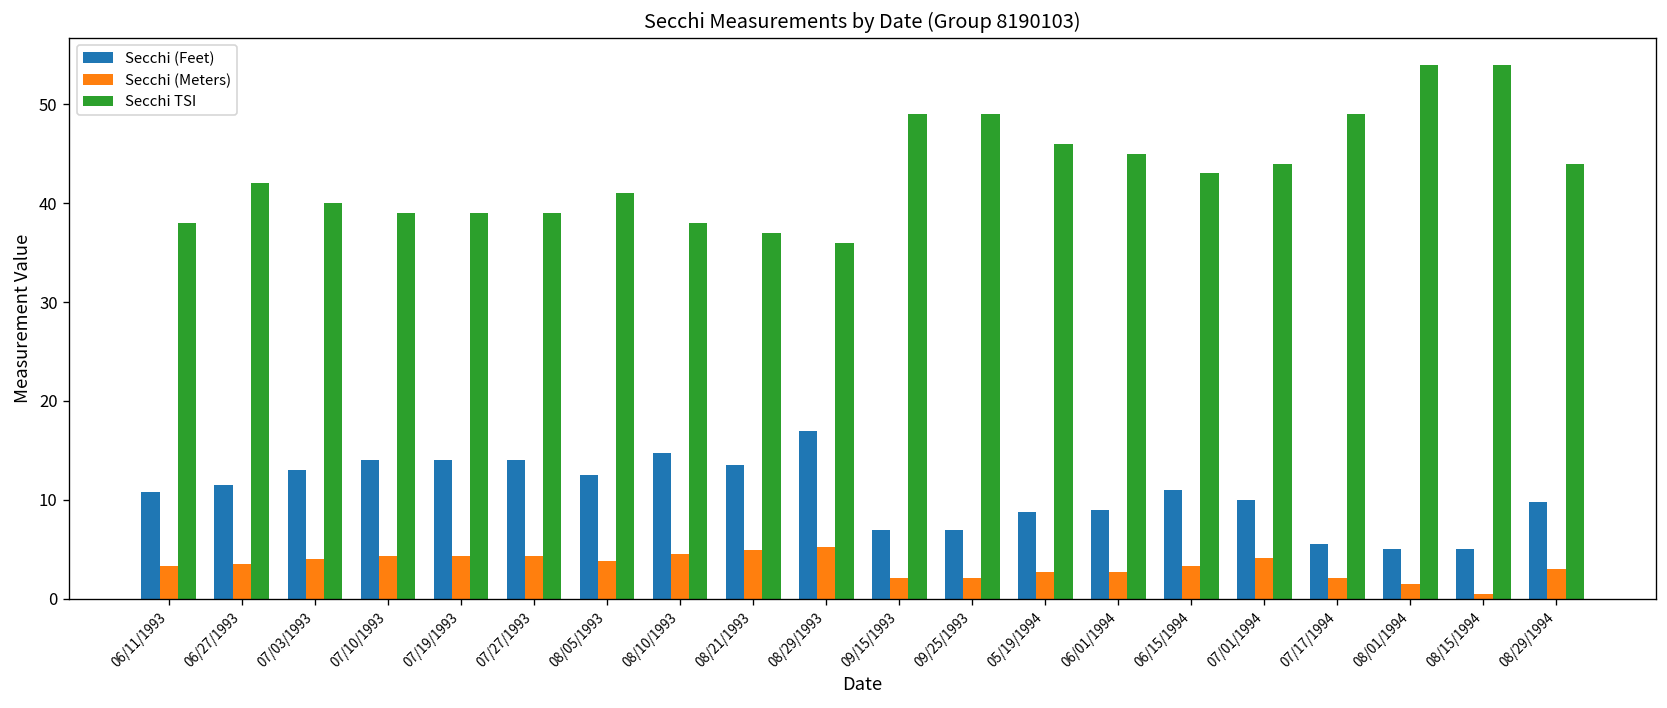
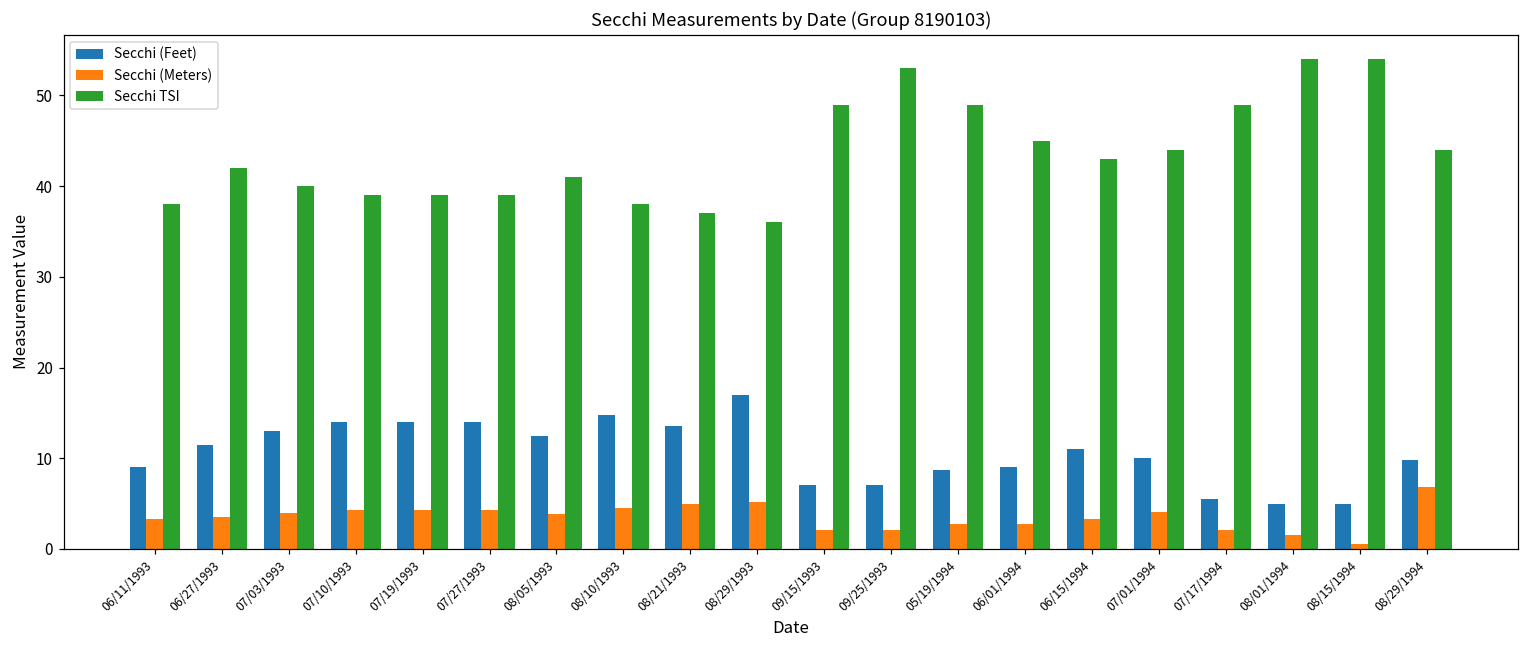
Secchi (Feet), 06/11/1993: 11 -> 9
Secchi TSI, 09/25/1993: 49 -> 53
Secchi TSI, 05/19/1994: 46 -> 49
Secchi (Meters), 08/29/1994: 3 -> 7
